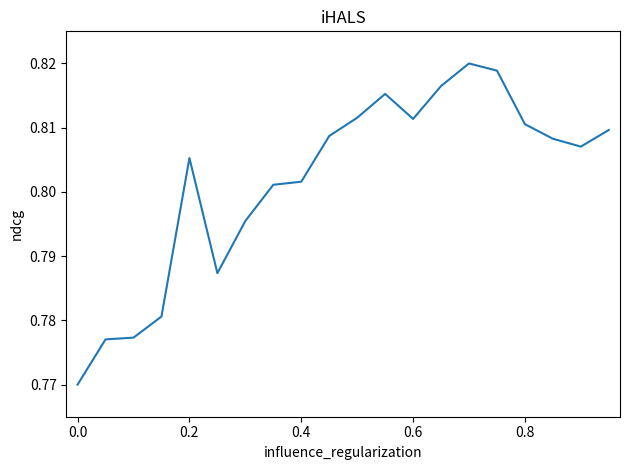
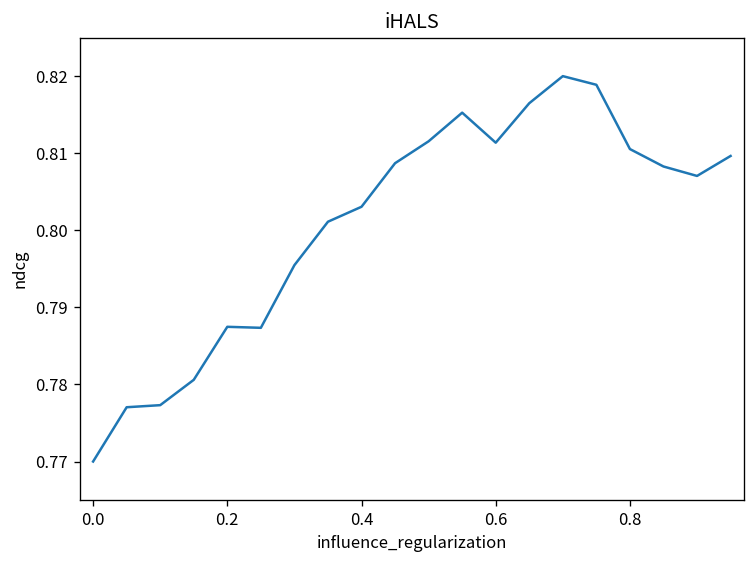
0.2: 0.805 -> 0.787
0.4: 0.802 -> 0.803
